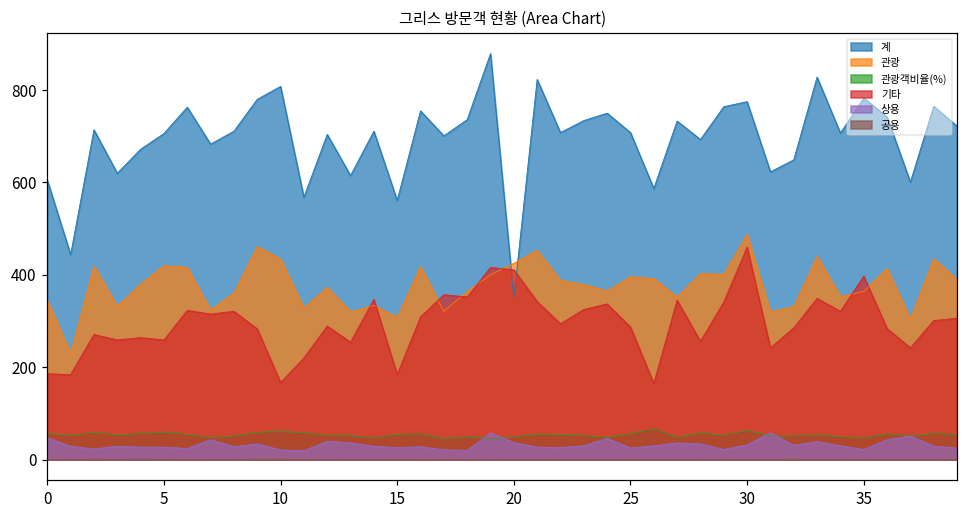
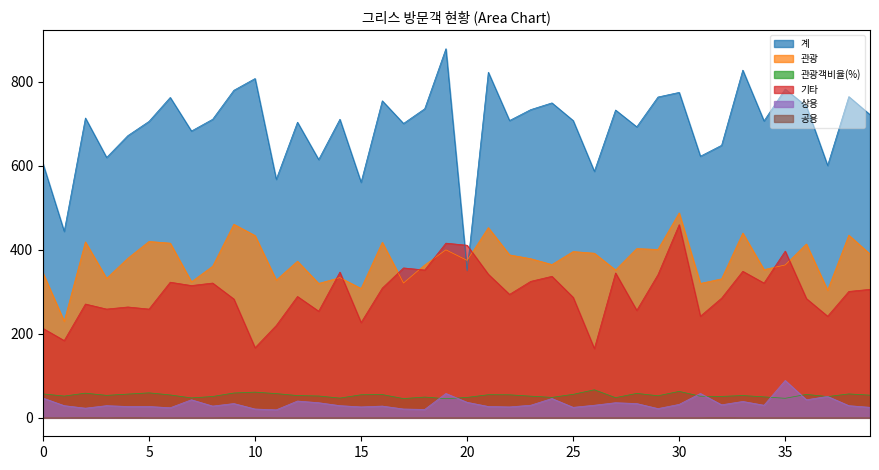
기타, 0: 190 -> 210
기타, 15: 180 -> 230
관광, 20: 430 -> 380
상용, 35: 20 -> 90
